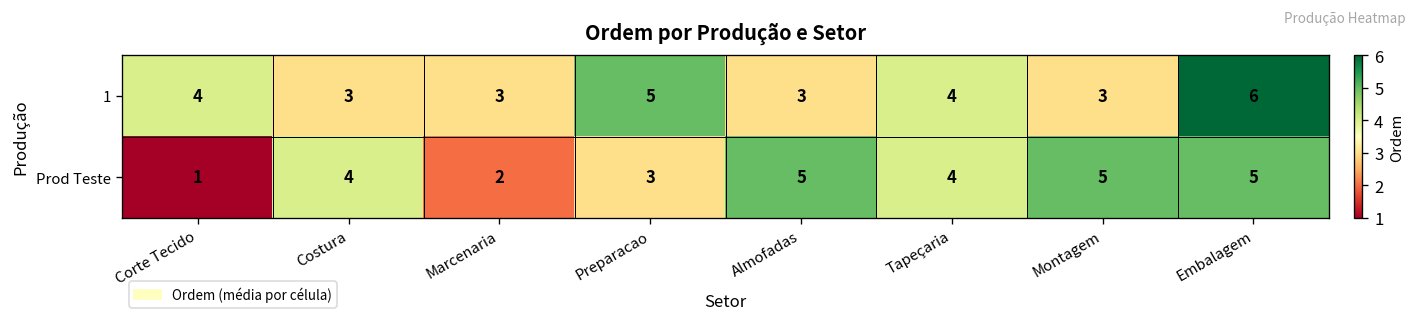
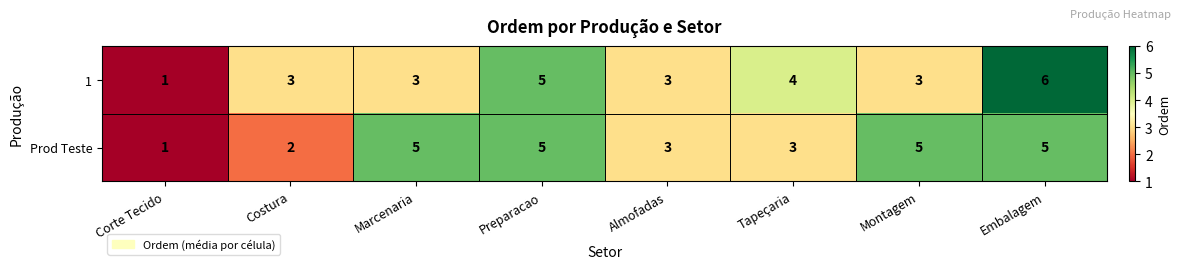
1, Corte Tecido: 4 -> 1
Prod Teste, Costura: 4 -> 2
Prod Teste, Marcenaria: 2 -> 5
Prod Teste, Preparacao: 3 -> 5
Prod Teste, Almofadas: 5 -> 3
Prod Teste, Tapeçaria: 4 -> 3
